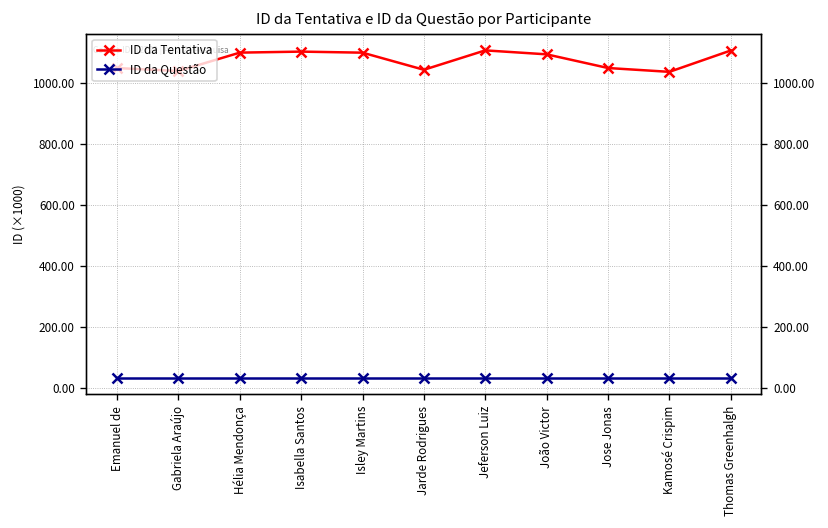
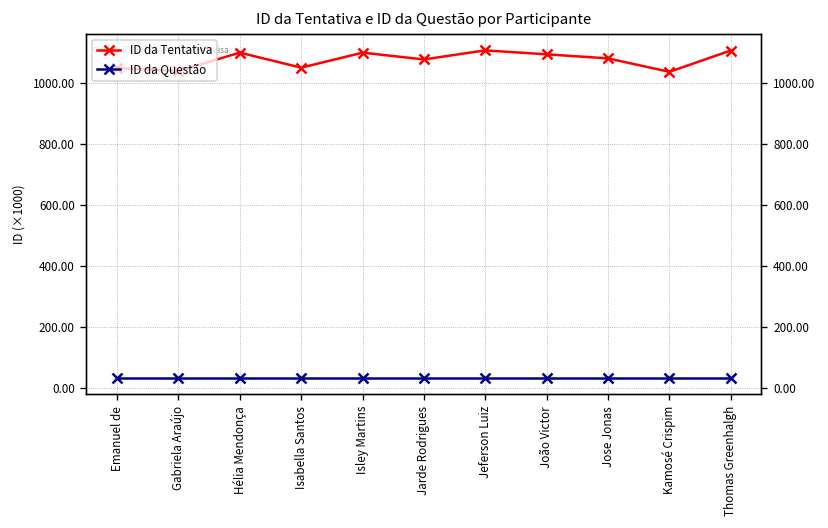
ID da Tentativa, Isabella Santos: 1100 -> 1050
ID da Tentativa, Jarde Rodrigues: 1040 -> 1080
ID da Tentativa, Jose Jonas: 1050 -> 1080
